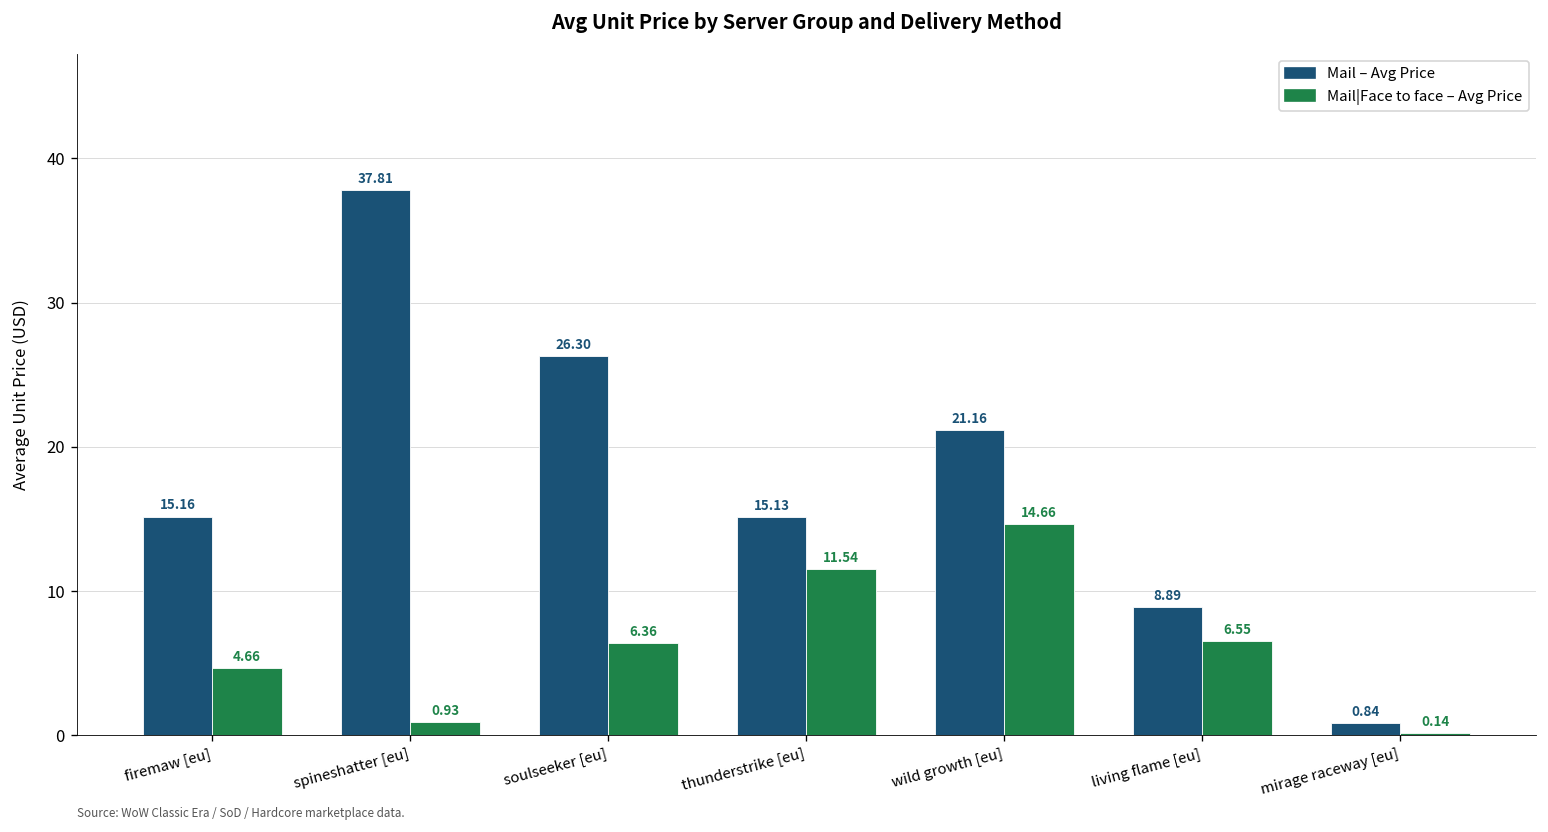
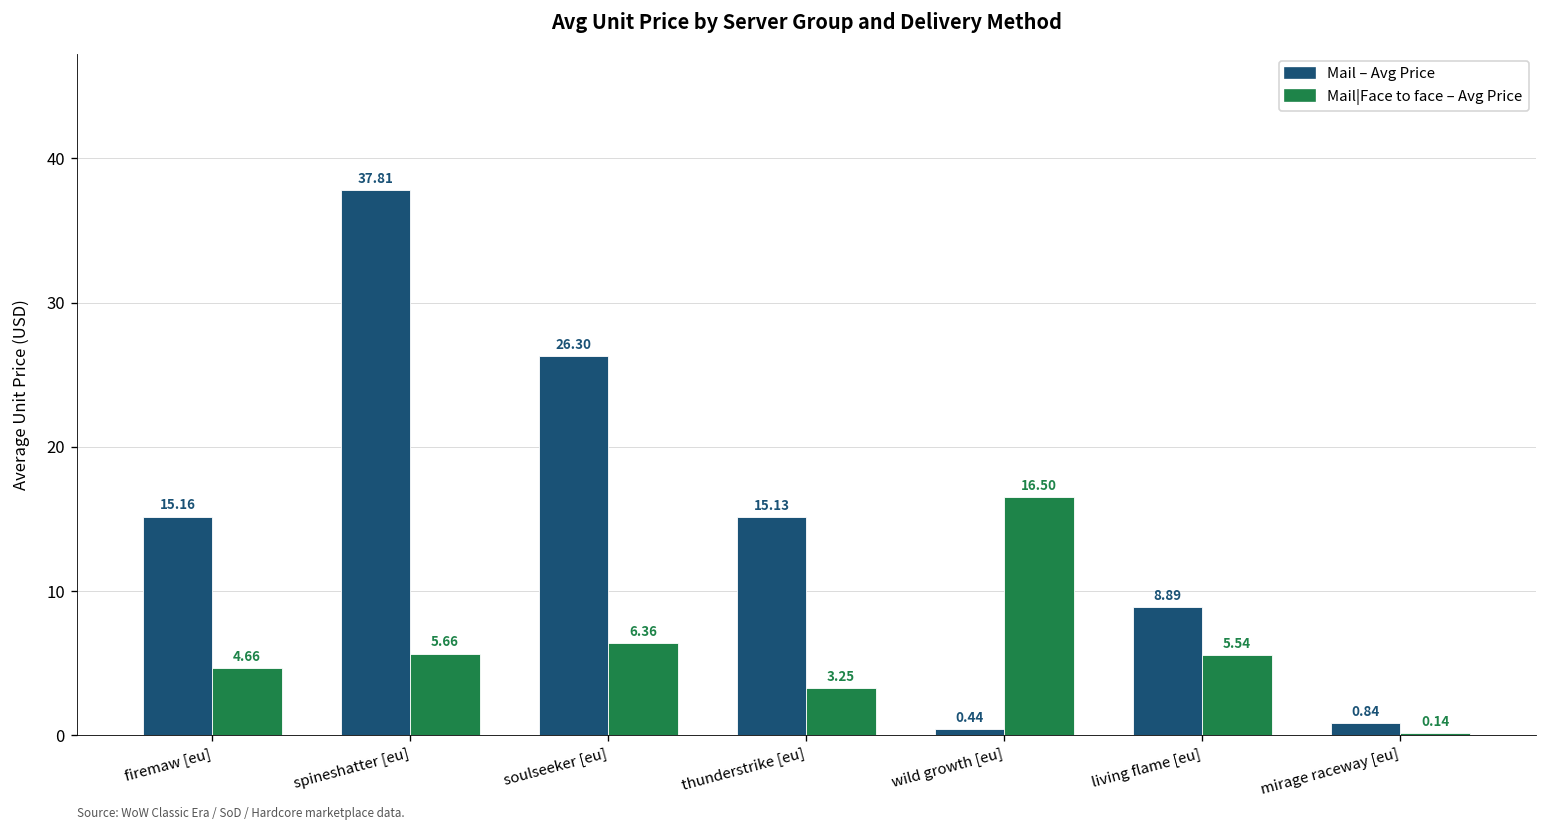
Mail|Face to face – Avg Price, spineshatter [eu]: 0.93 -> 5.66
Mail|Face to face – Avg Price, thunderstrike [eu]: 11.54 -> 3.25
Mail – Avg Price, wild growth [eu]: 21.16 -> 0.44
Mail|Face to face – Avg Price, wild growth [eu]: 14.66 -> 16.50
Mail|Face to face – Avg Price, living flame [eu]: 6.55 -> 5.54
